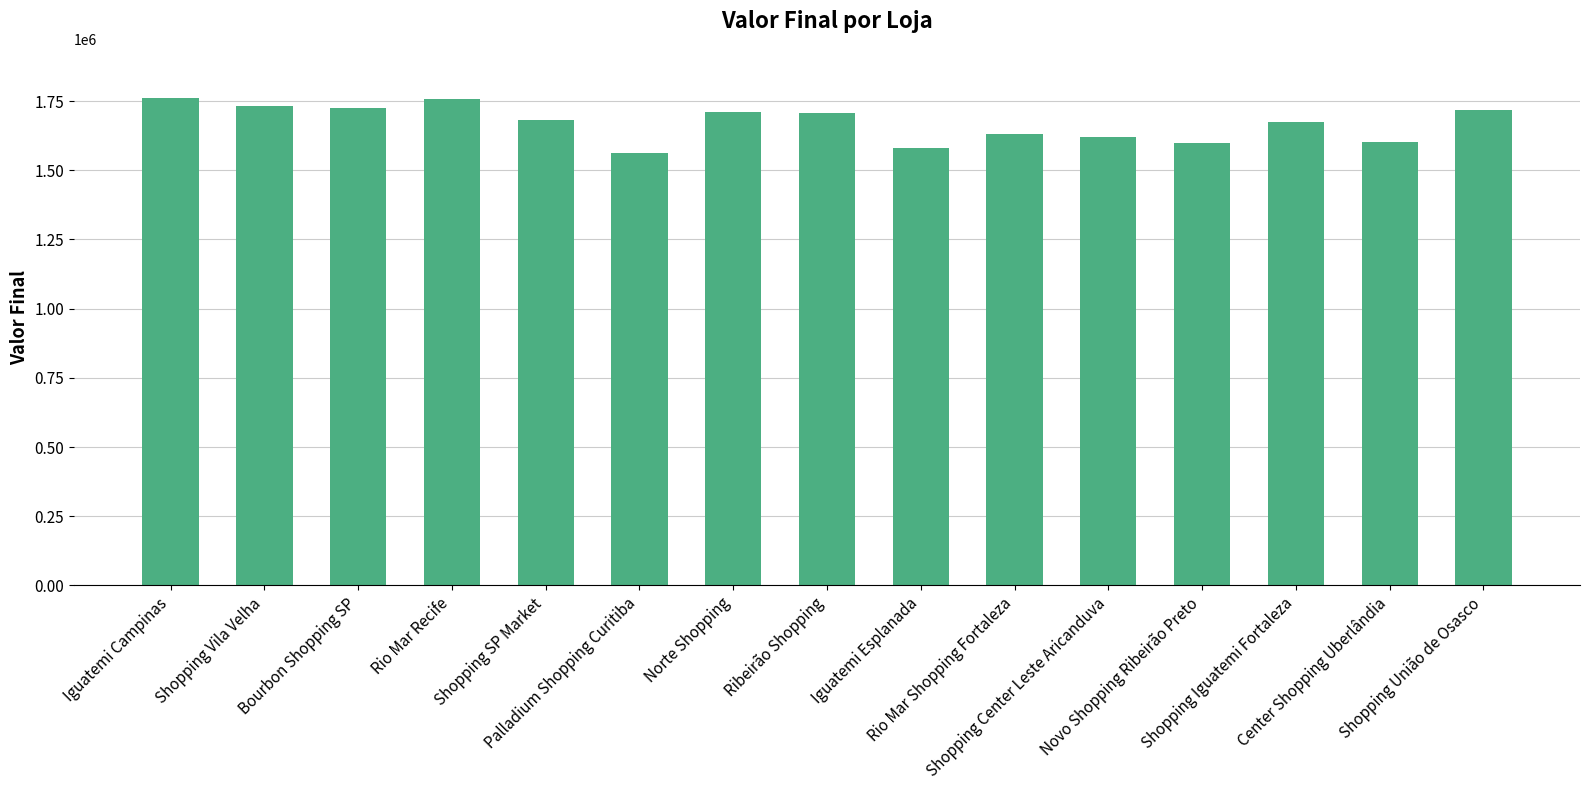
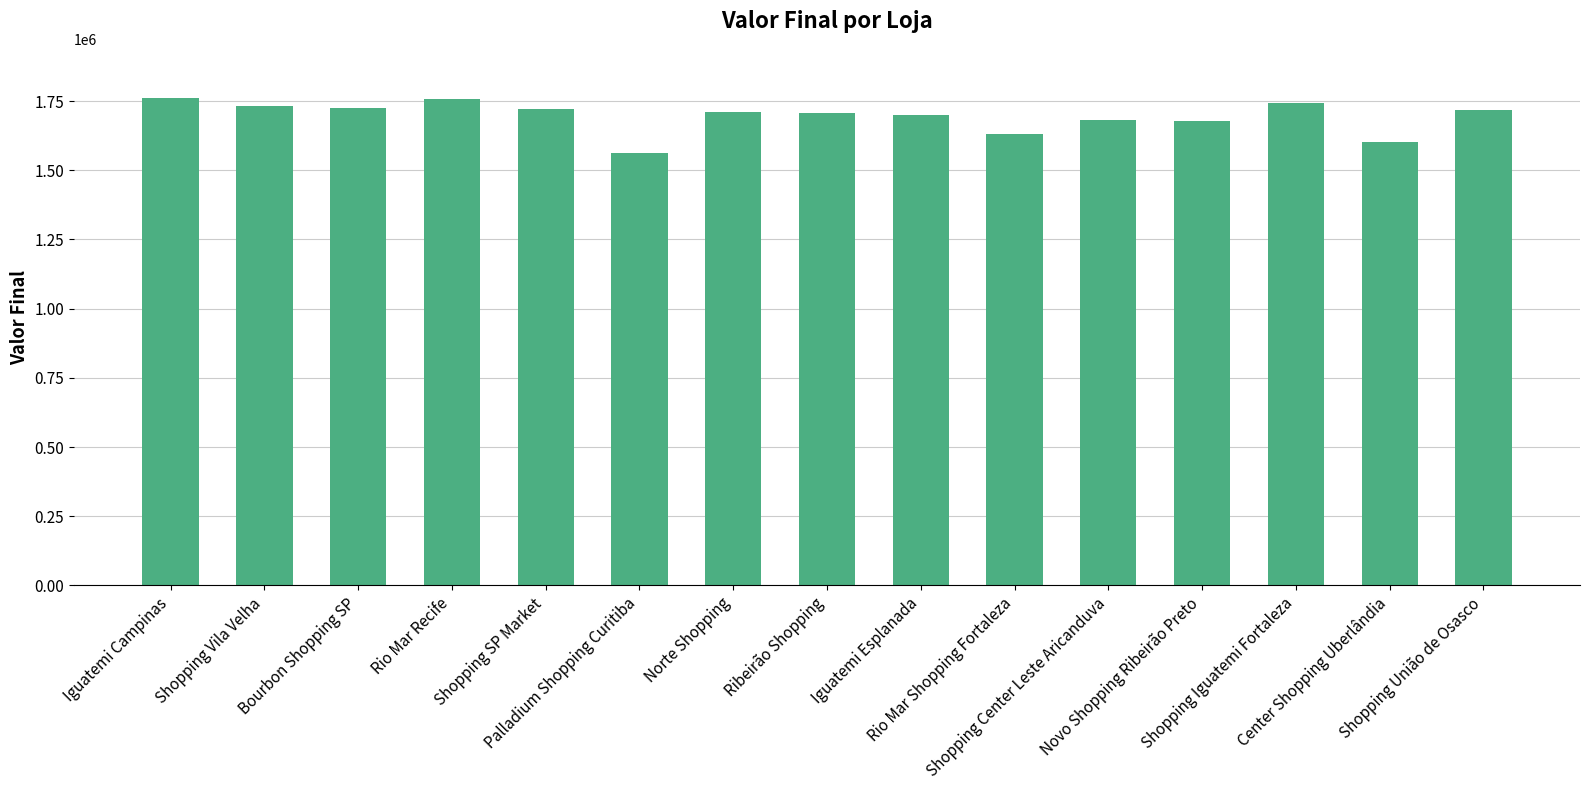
Shopping SP Market: 1680000 -> 1720000
Iguatemi Esplanada: 1580000 -> 1700000
Shopping Center Leste Aricanduva: 1620000 -> 1680000
Novo Shopping Ribeirão Preto: 1600000 -> 1680000
Shopping Iguatemi Fortaleza: 1670000 -> 1740000
